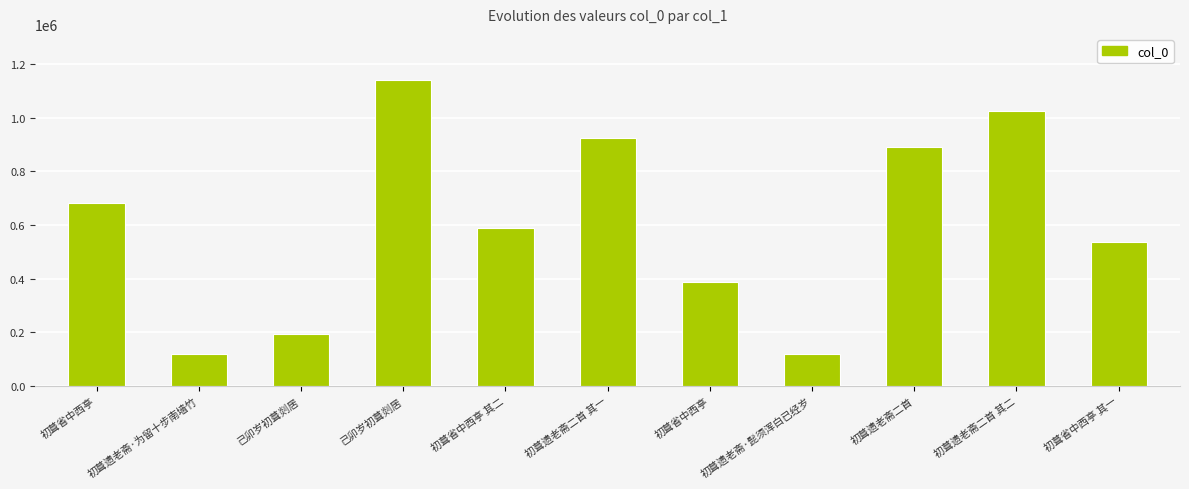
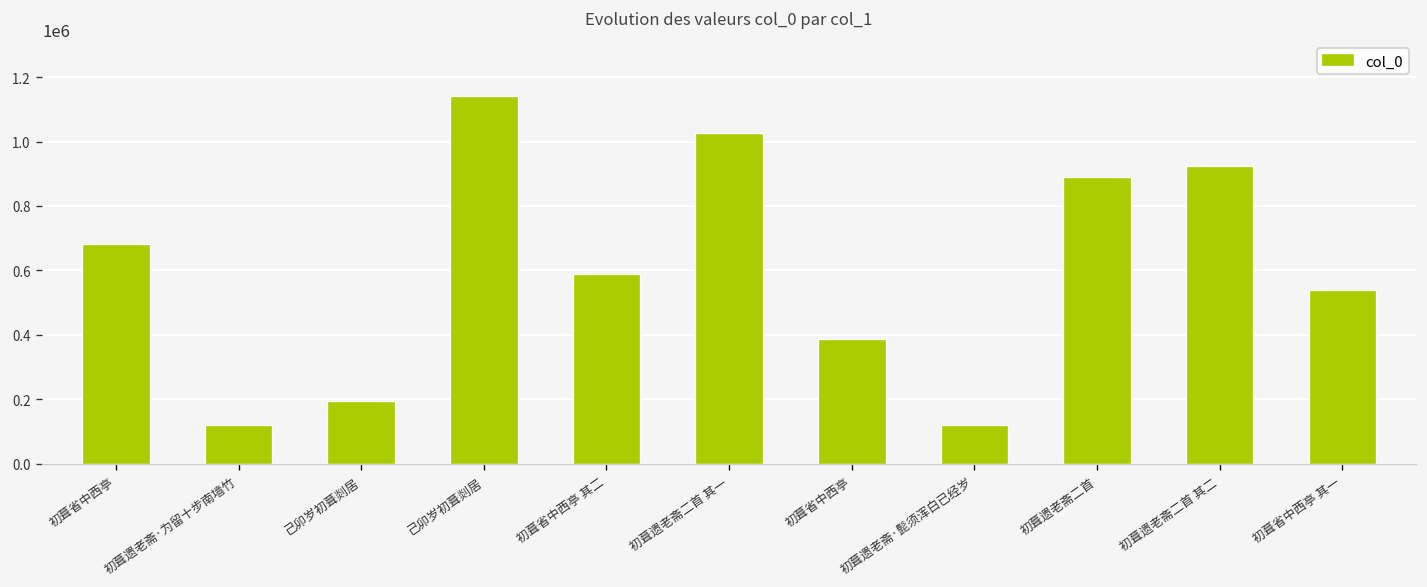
初葺遗老斋二首 其一: 920000 -> 1030000
初葺遗老斋二首 其二: 1020000 -> 920000
